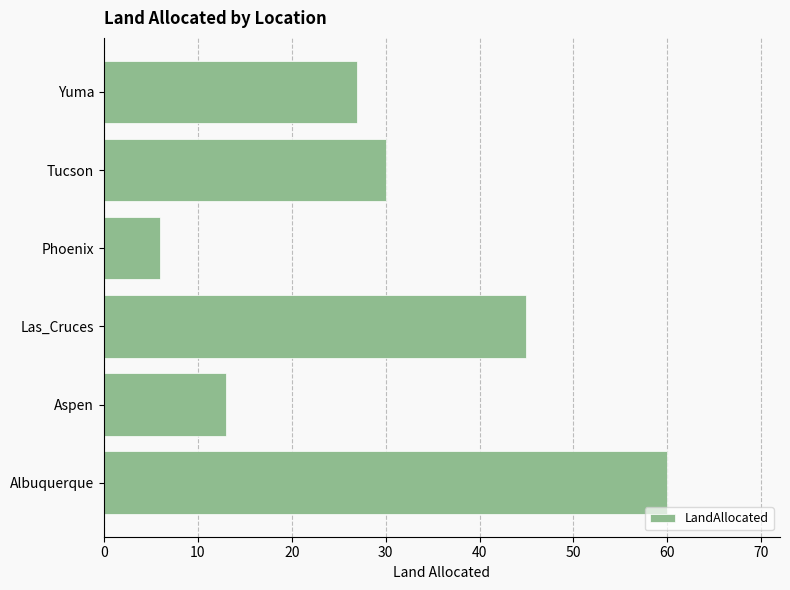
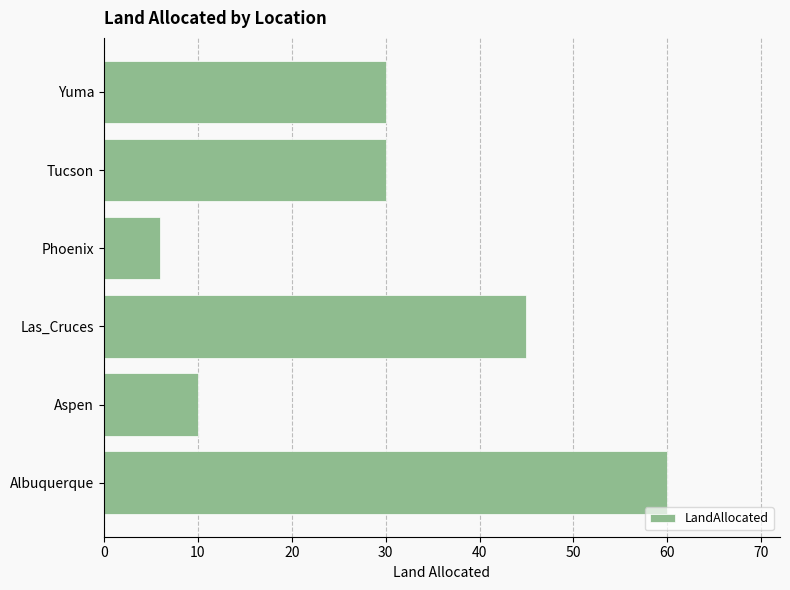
Yuma: 27 -> 30
Aspen: 13 -> 10
